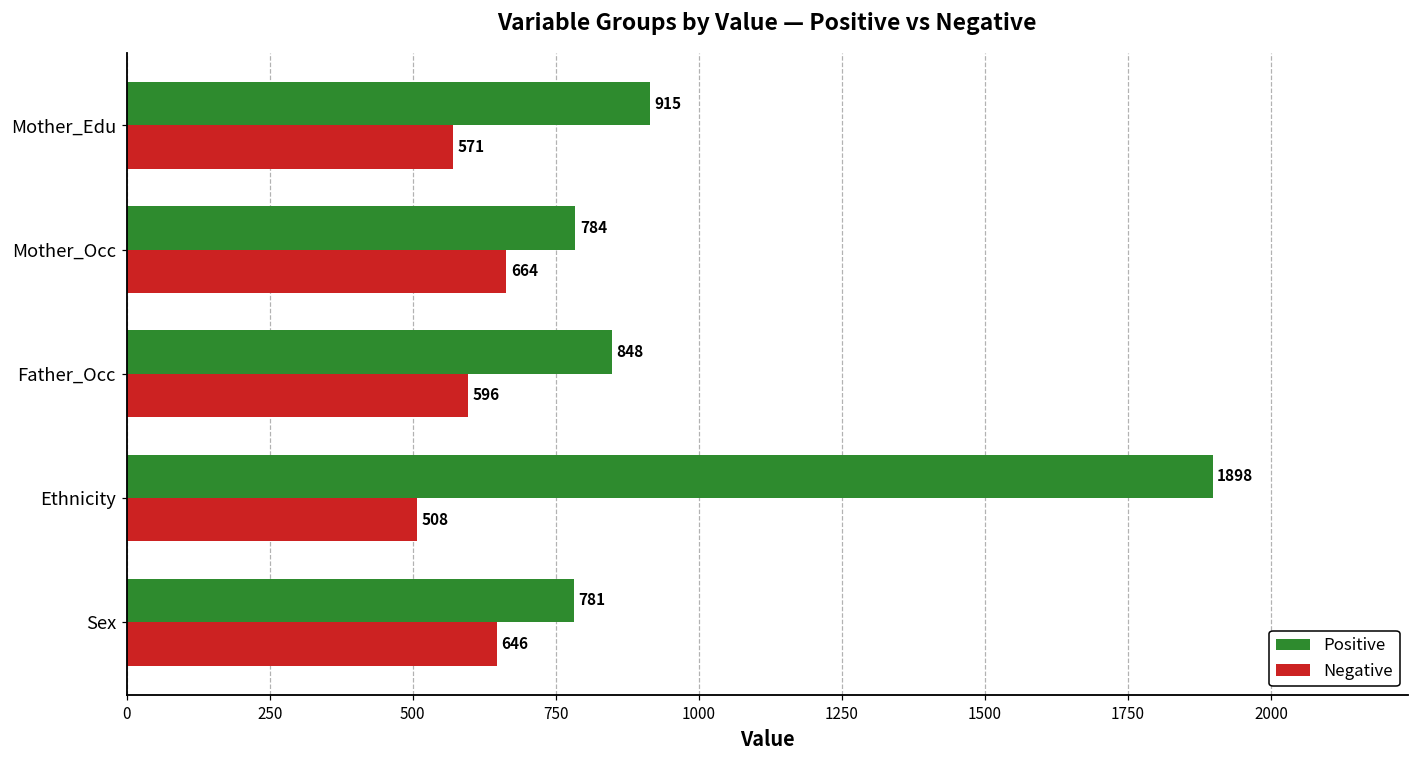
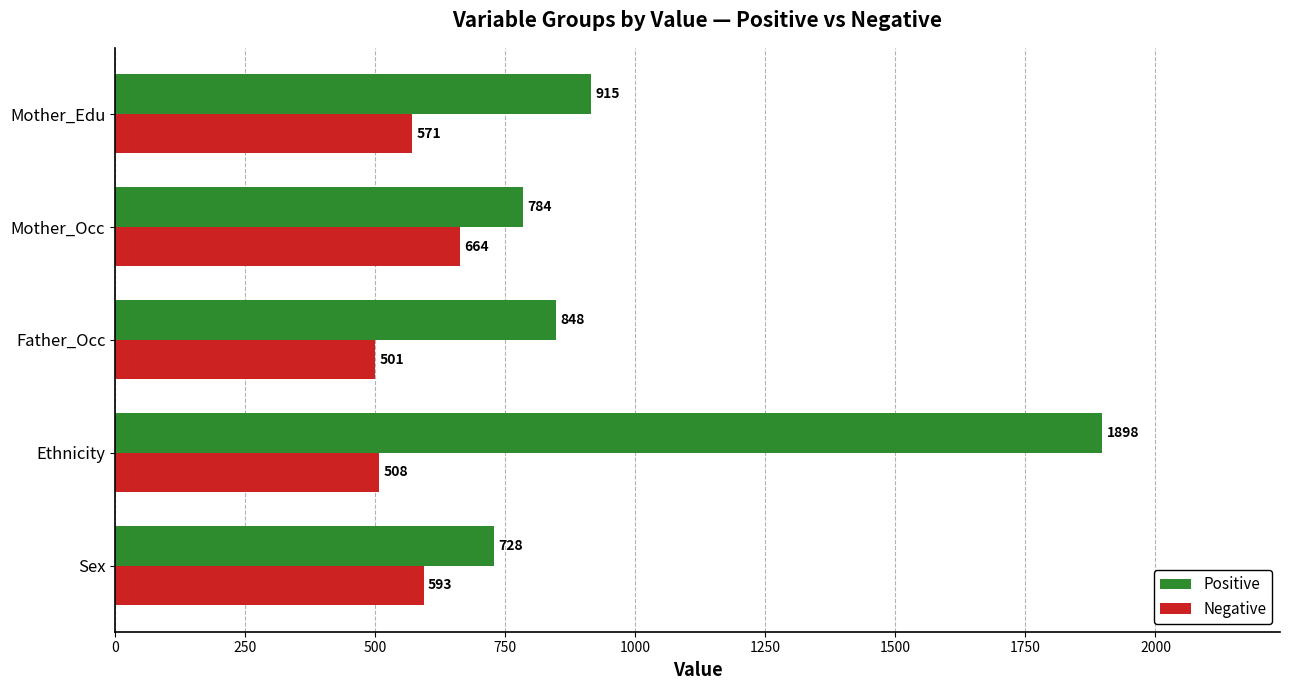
Negative, Father_Occ: 596 -> 501
Positive, Sex: 781 -> 728
Negative, Sex: 646 -> 593
